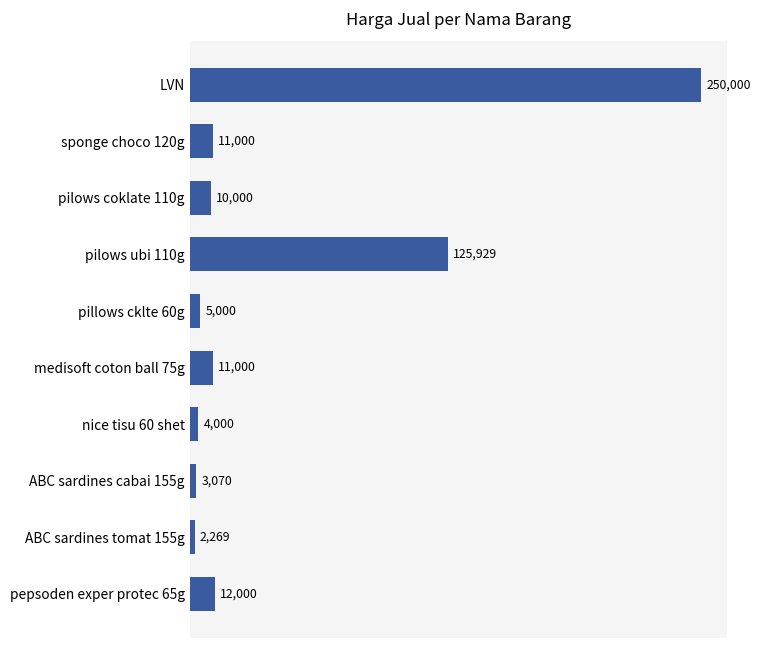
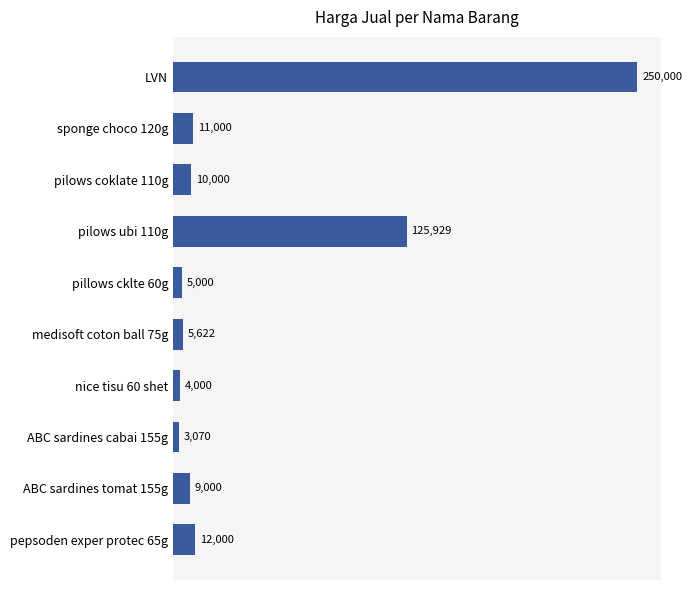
medisoft coton ball 75g: 11,000 -> 5,622
ABC sardines tomat 155g: 2,269 -> 9,000
